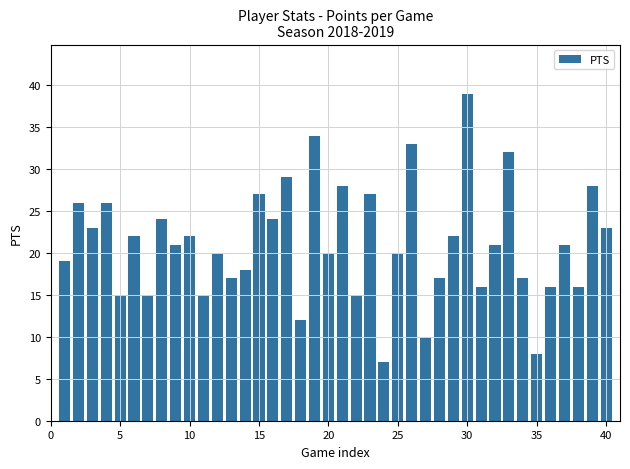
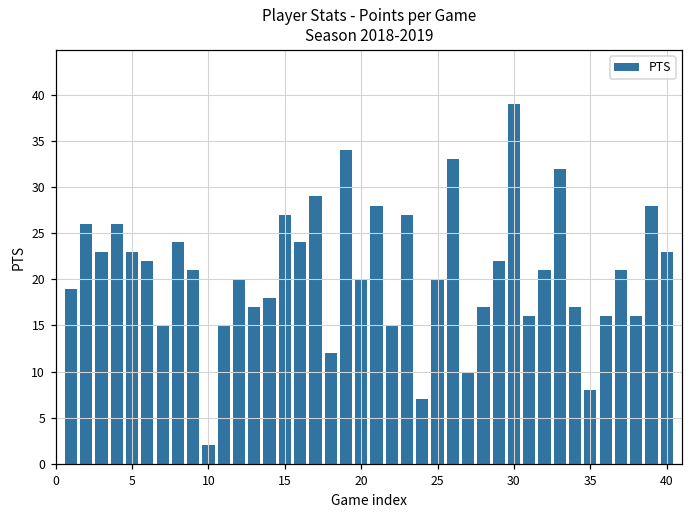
5: 15 -> 23
10: 22 -> 2
